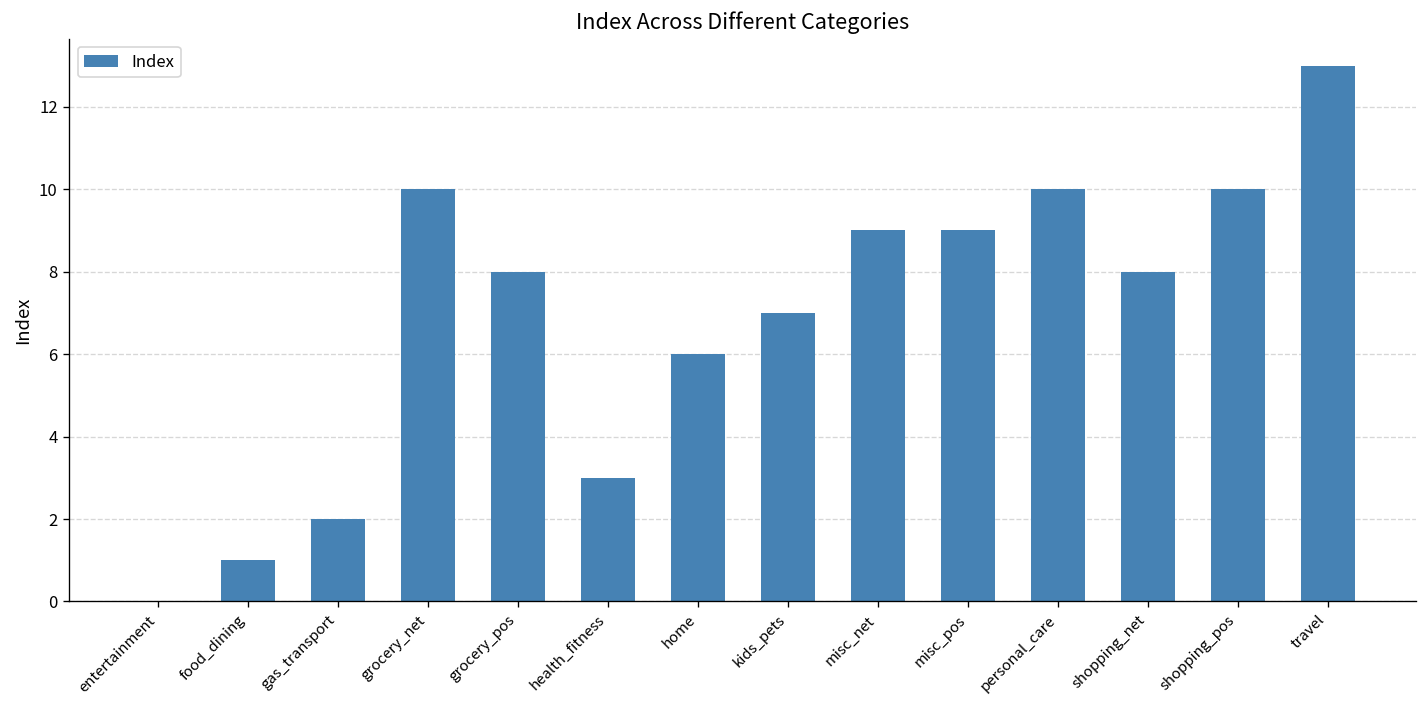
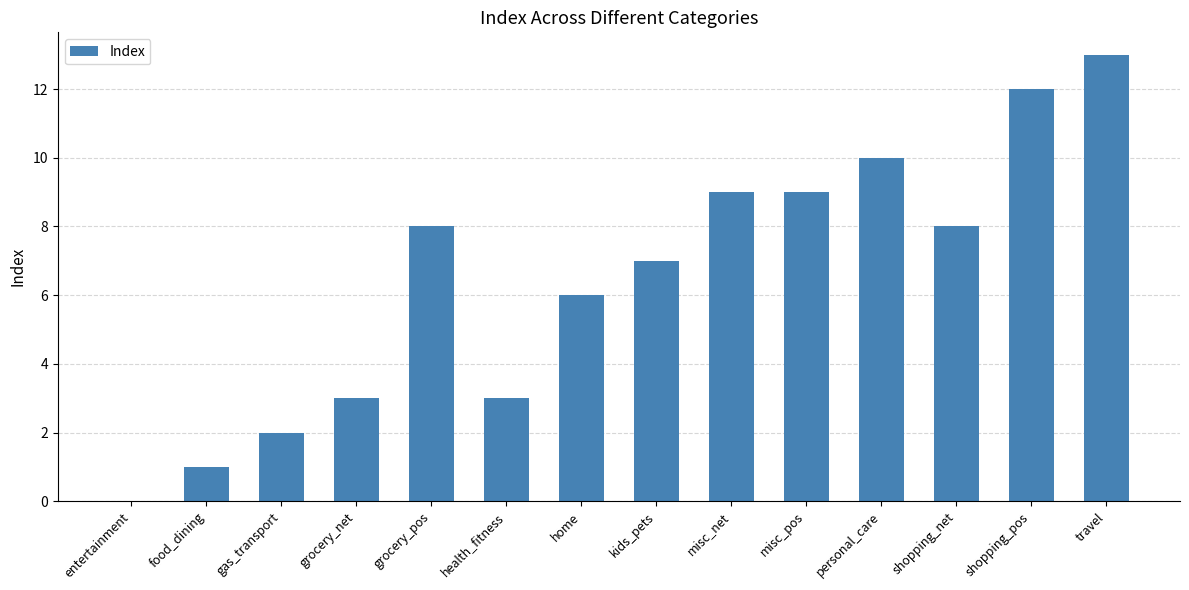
grocery_net: 10 -> 3
shopping_pos: 10 -> 12
